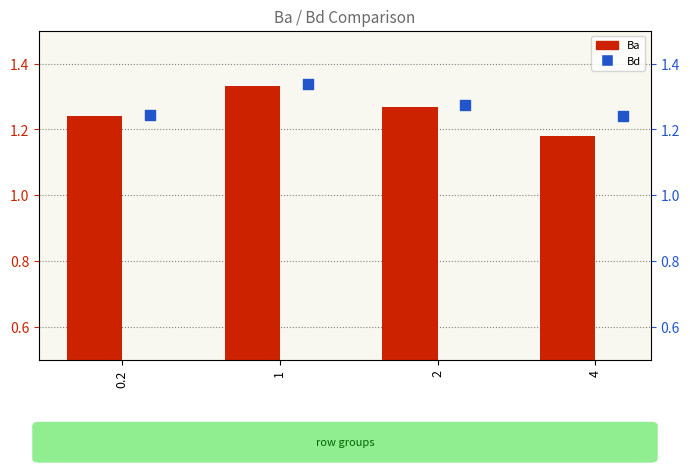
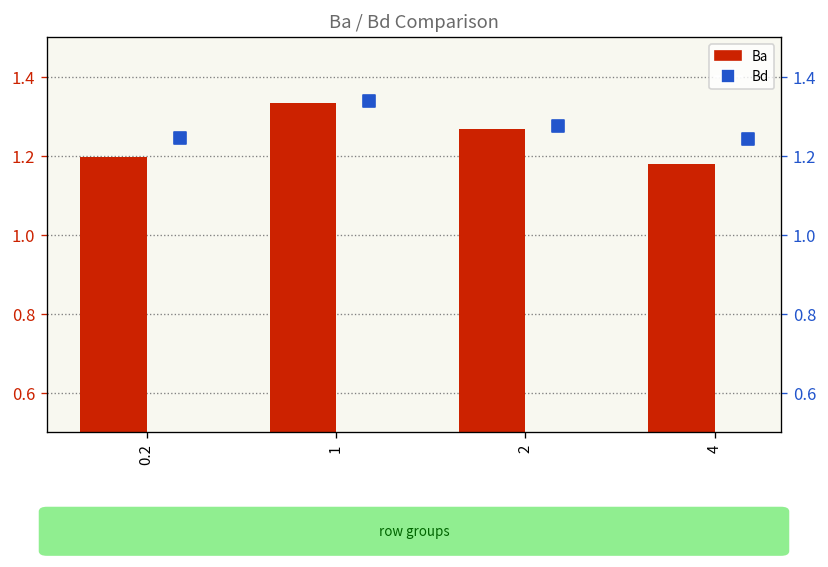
Ba, 0.2: 1.24 -> 1.20
